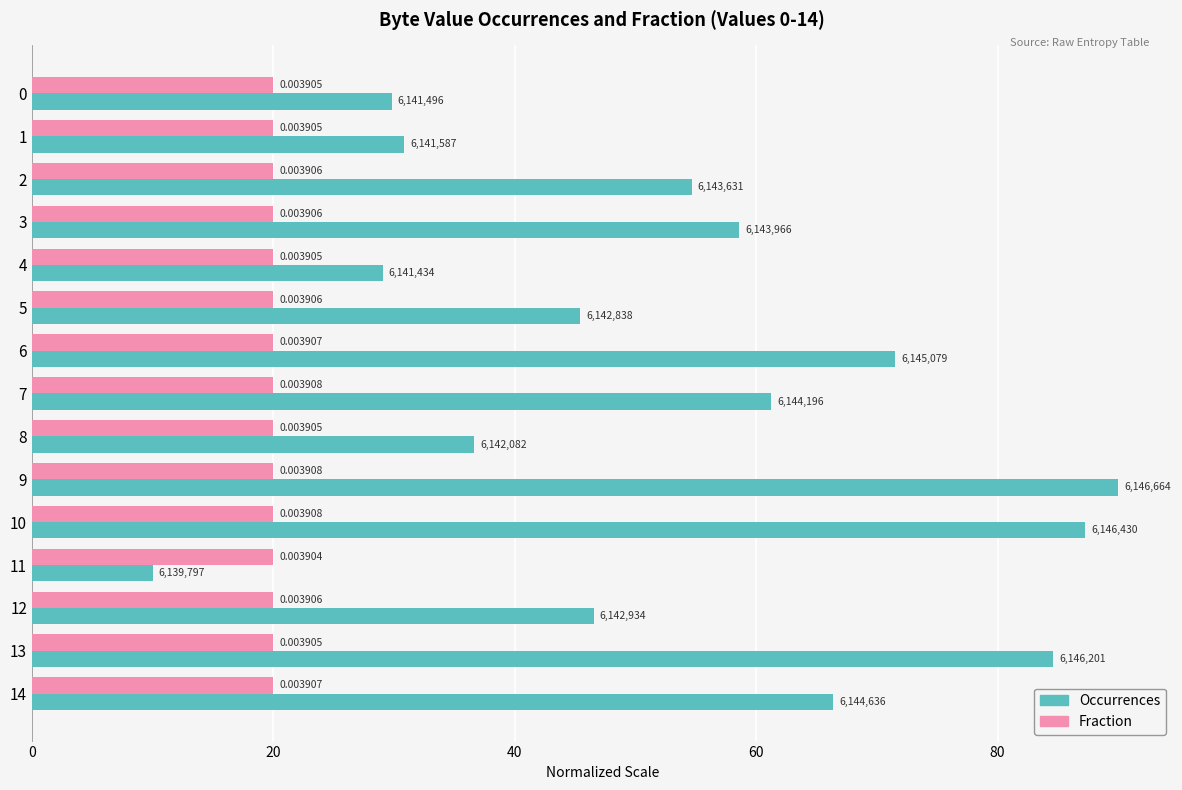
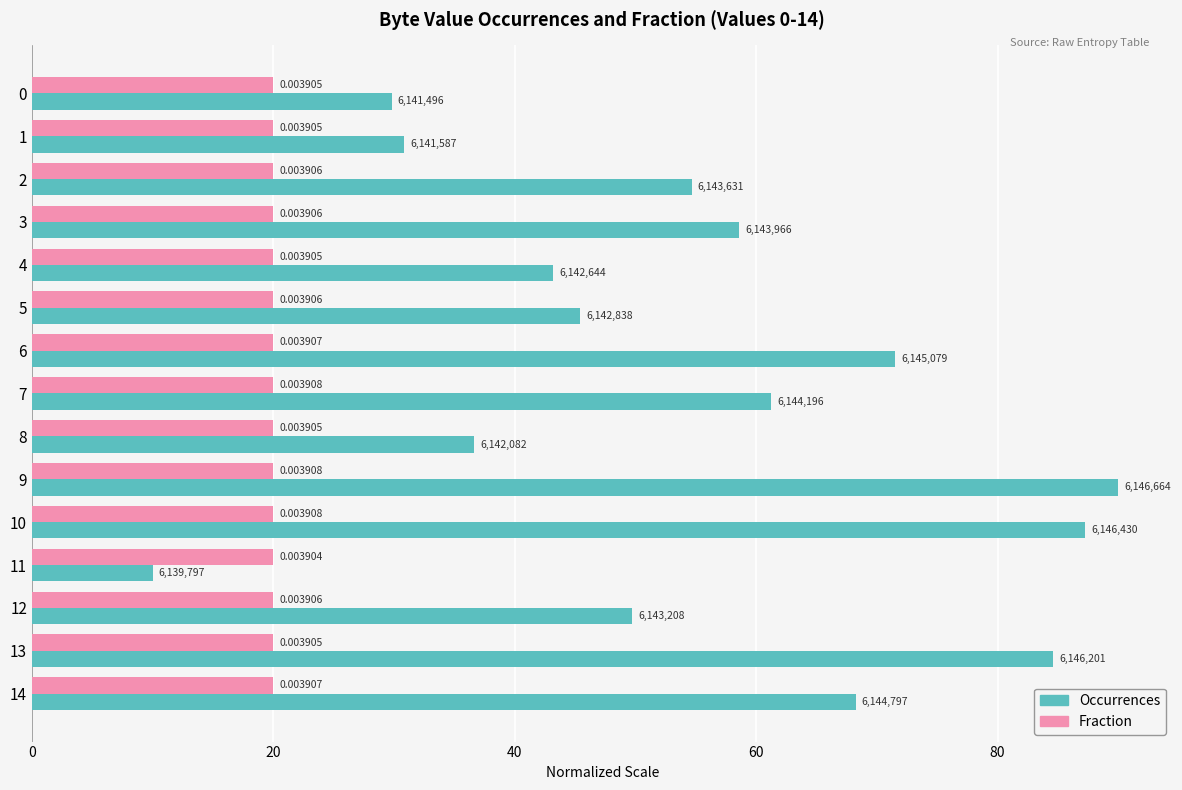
Occurrences, 4: 6,141,434 -> 6,142,644
Occurrences, 12: 6,142,934 -> 6,143,208
Occurrences, 14: 6,144,636 -> 6,144,797
